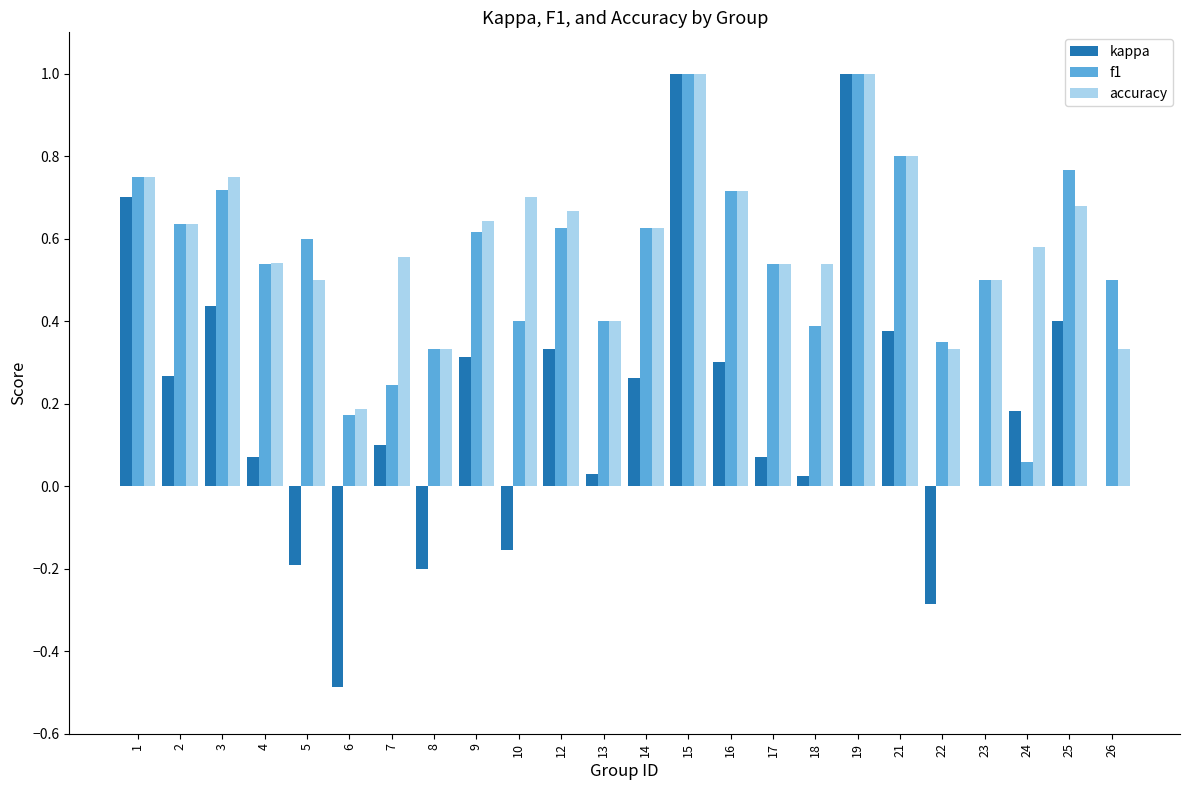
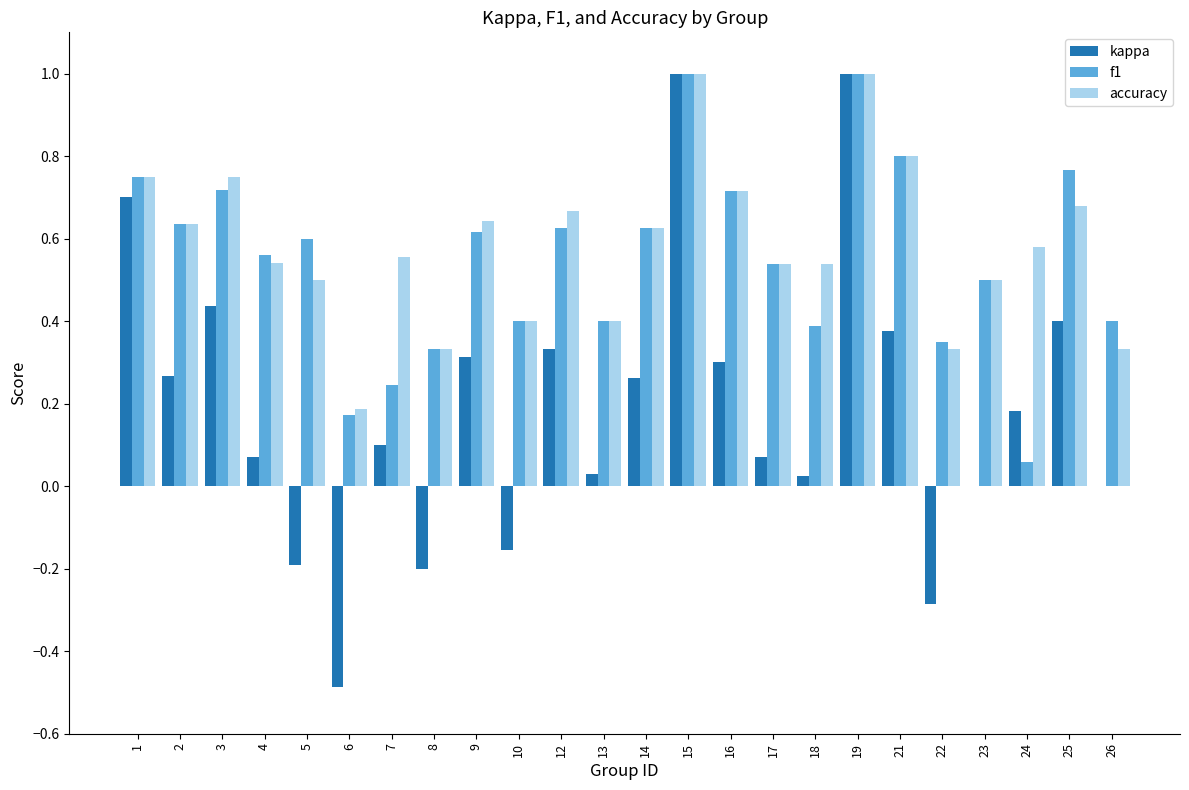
f1, 4: 0.54 -> 0.56
accuracy, 10: 0.7 -> 0.4
f1, 26: 0.5 -> 0.4
